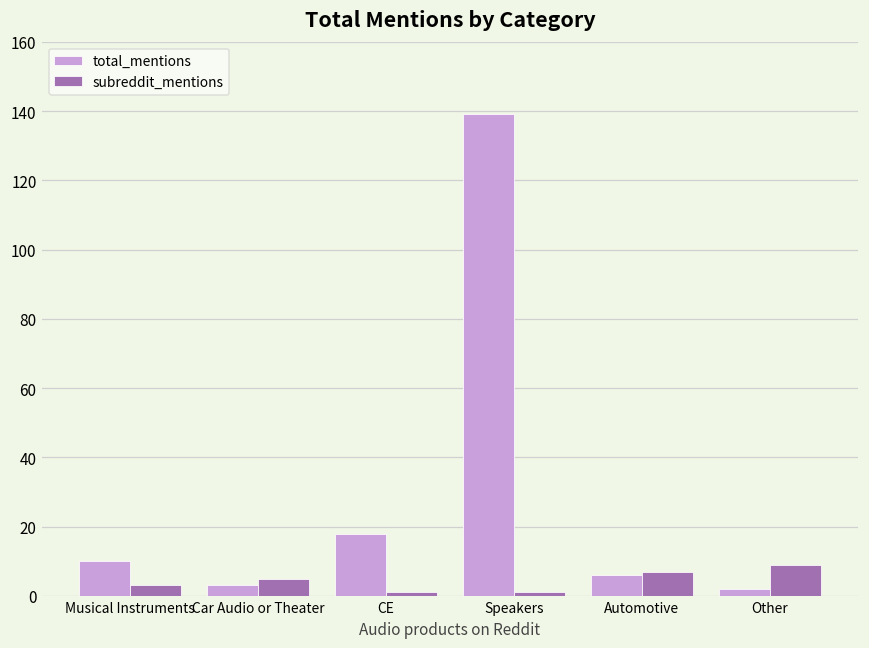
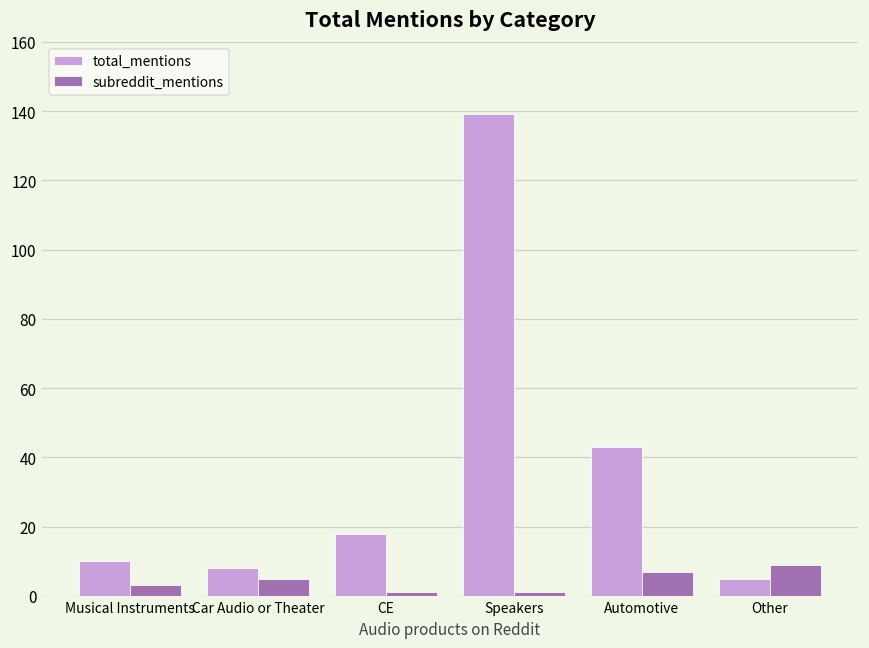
total_mentions, Car Audio or Theater: 3 -> 8
total_mentions, Automotive: 6 -> 43
total_mentions, Other: 2 -> 5
